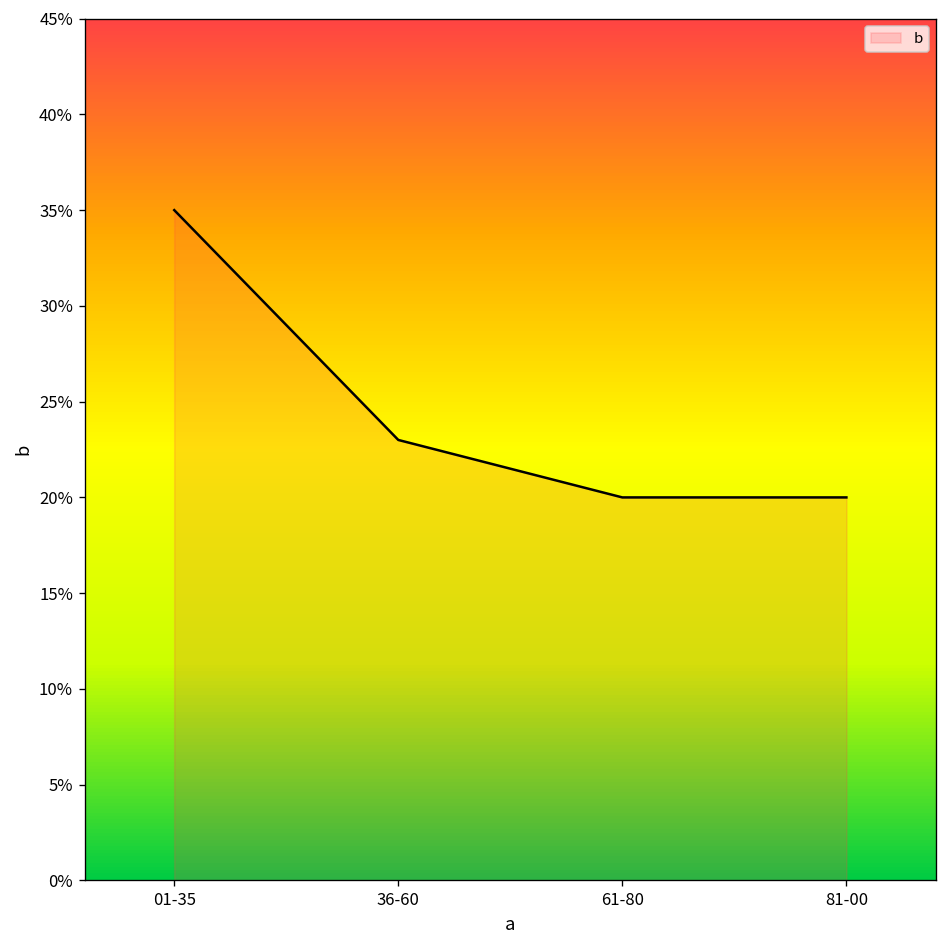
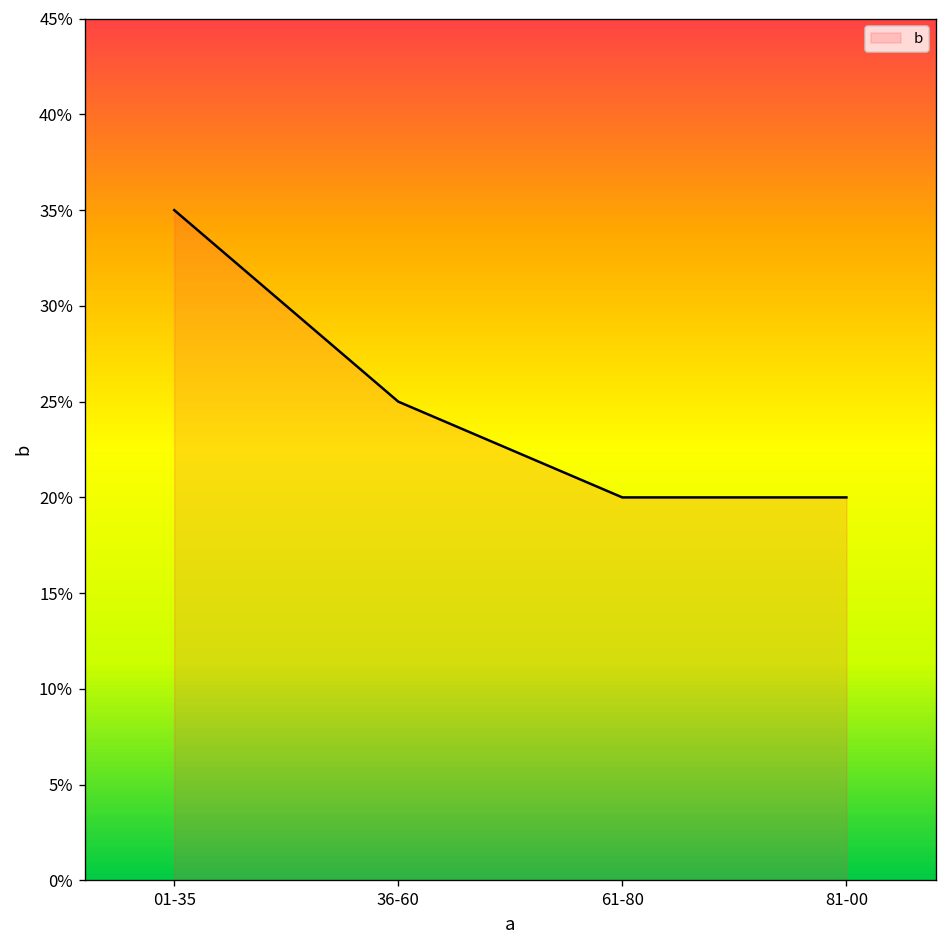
36-60: 23.0% -> 25.0%
